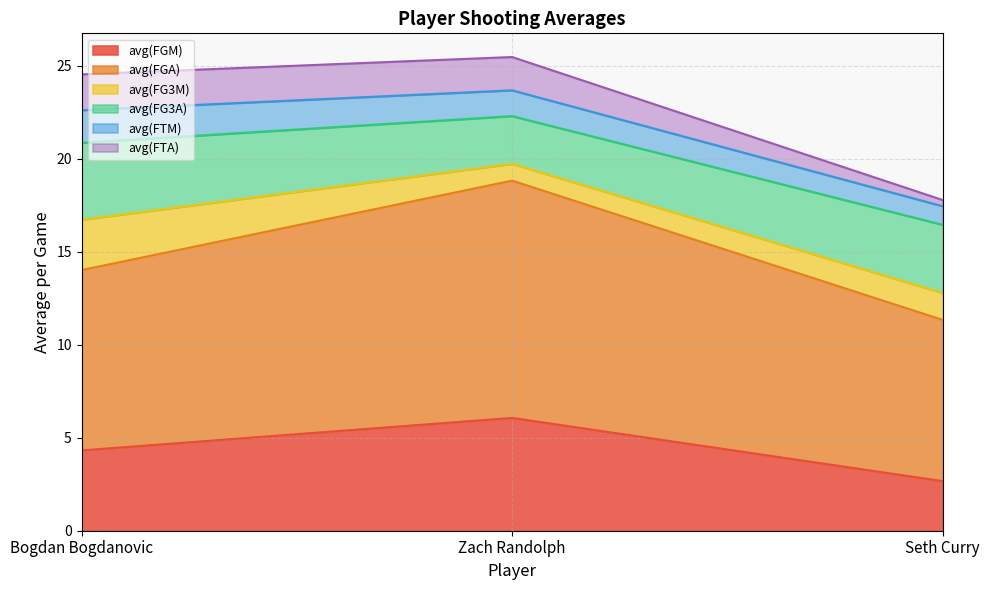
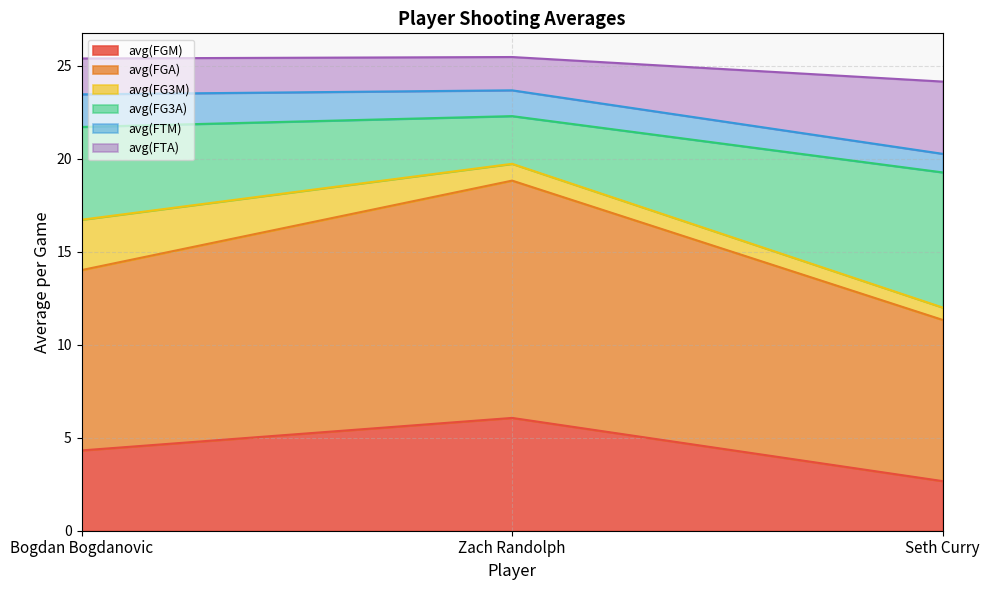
avg(FG3A), Bogdan Bogdanovic: 4.1 -> 5.0
avg(FG3M), Seth Curry: 1.4 -> 0.7
avg(FG3A), Seth Curry: 3.7 -> 7.3
avg(FTA), Seth Curry: 0.3 -> 3.9
